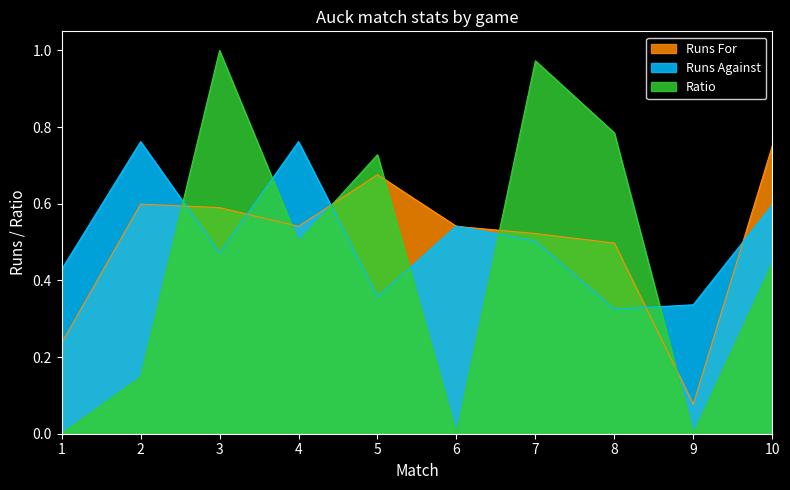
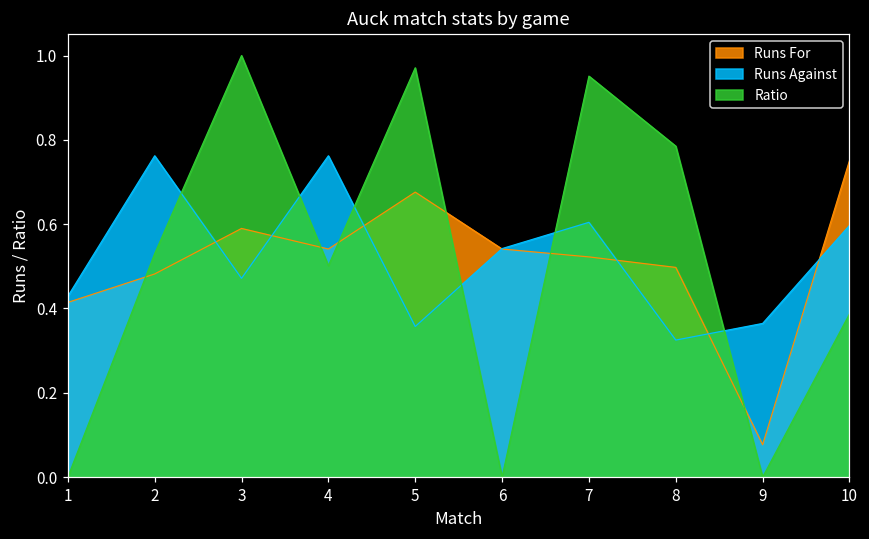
Runs For, 1: 0.24 -> 0.41
Runs For, 2: 0.60 -> 0.48
Ratio, 2: 0.15 -> 0.53
Ratio, 5: 0.73 -> 0.97
Runs Against, 7: 0.50 -> 0.60
Ratio, 7: 0.97 -> 0.95
Runs Against, 9: 0.34 -> 0.36
Ratio, 10: 0.44 -> 0.39
